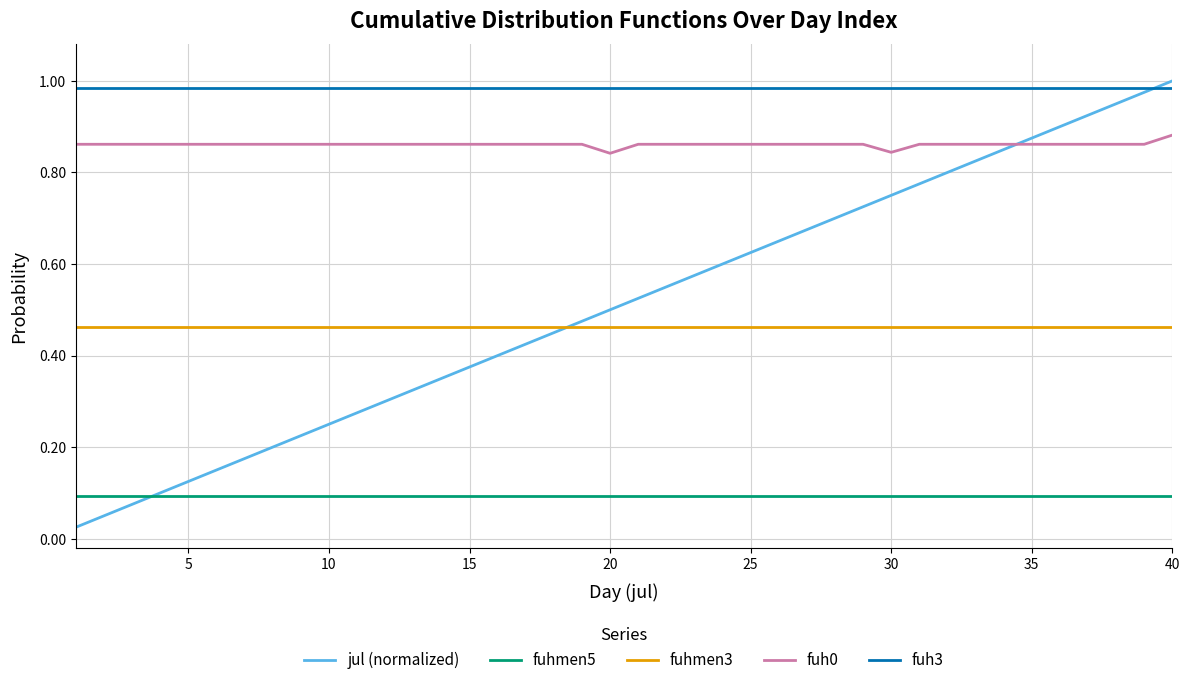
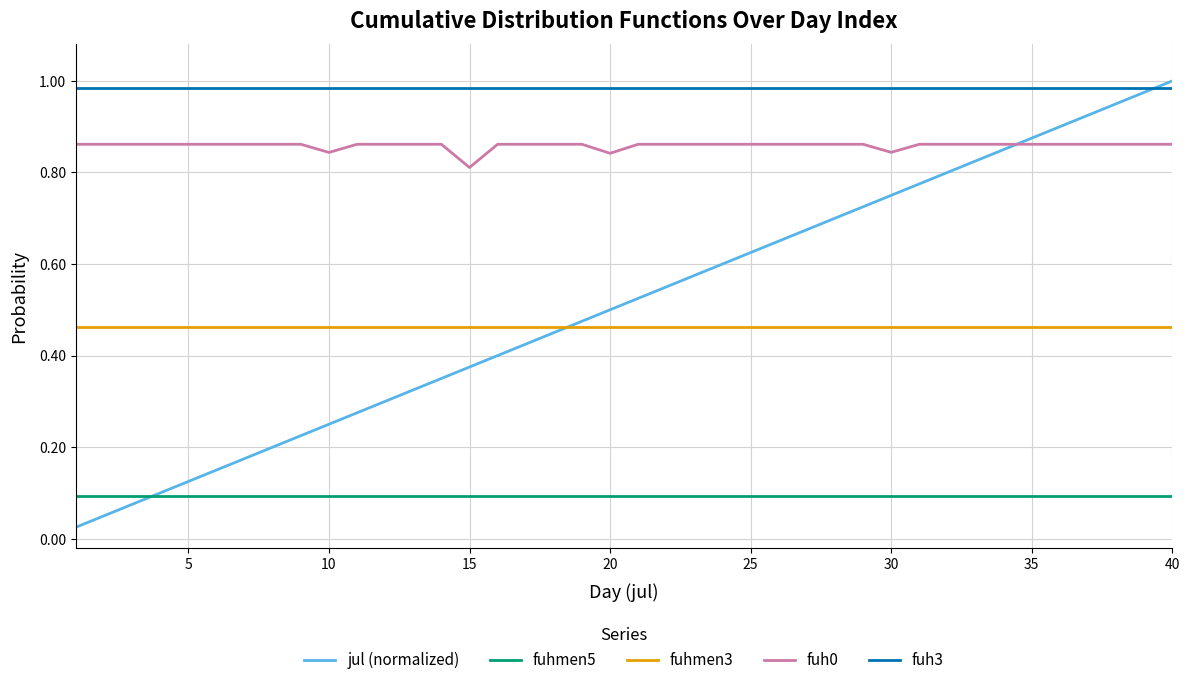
fuh0, 10: 0.86 -> 0.84
fuh0, 15: 0.86 -> 0.81
fuh0, 40: 0.88 -> 0.86
